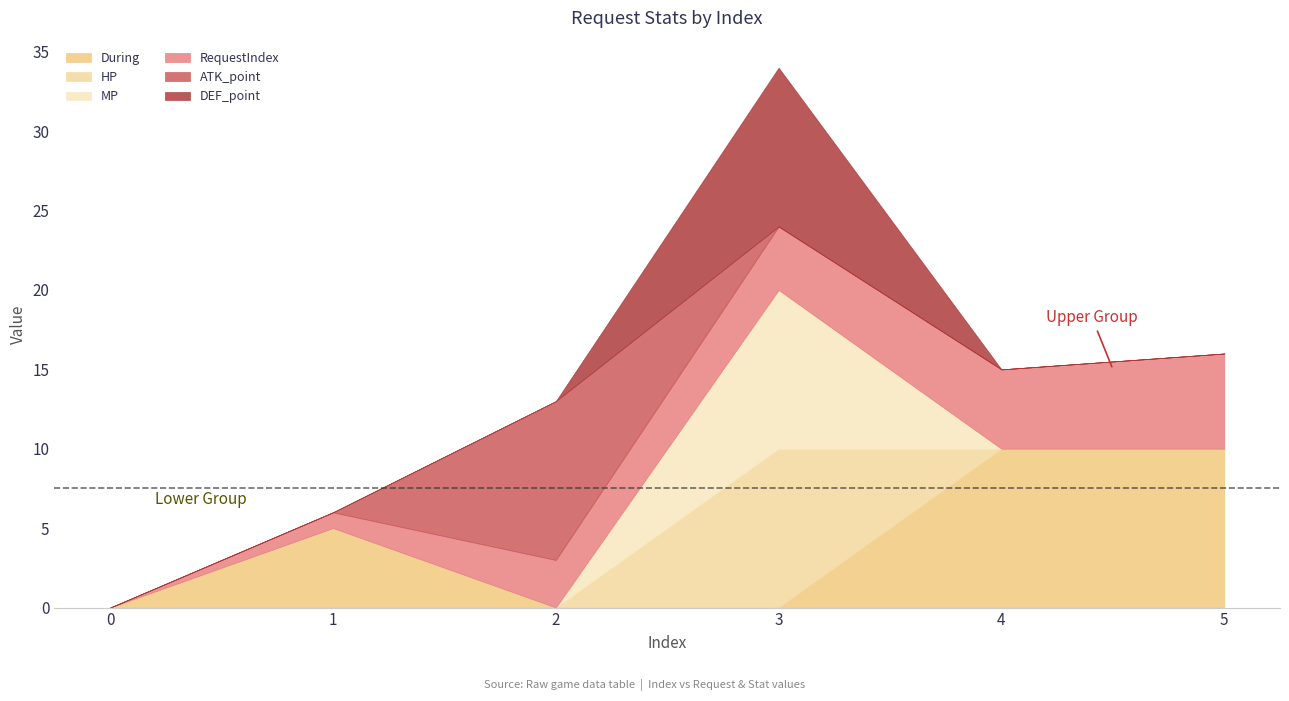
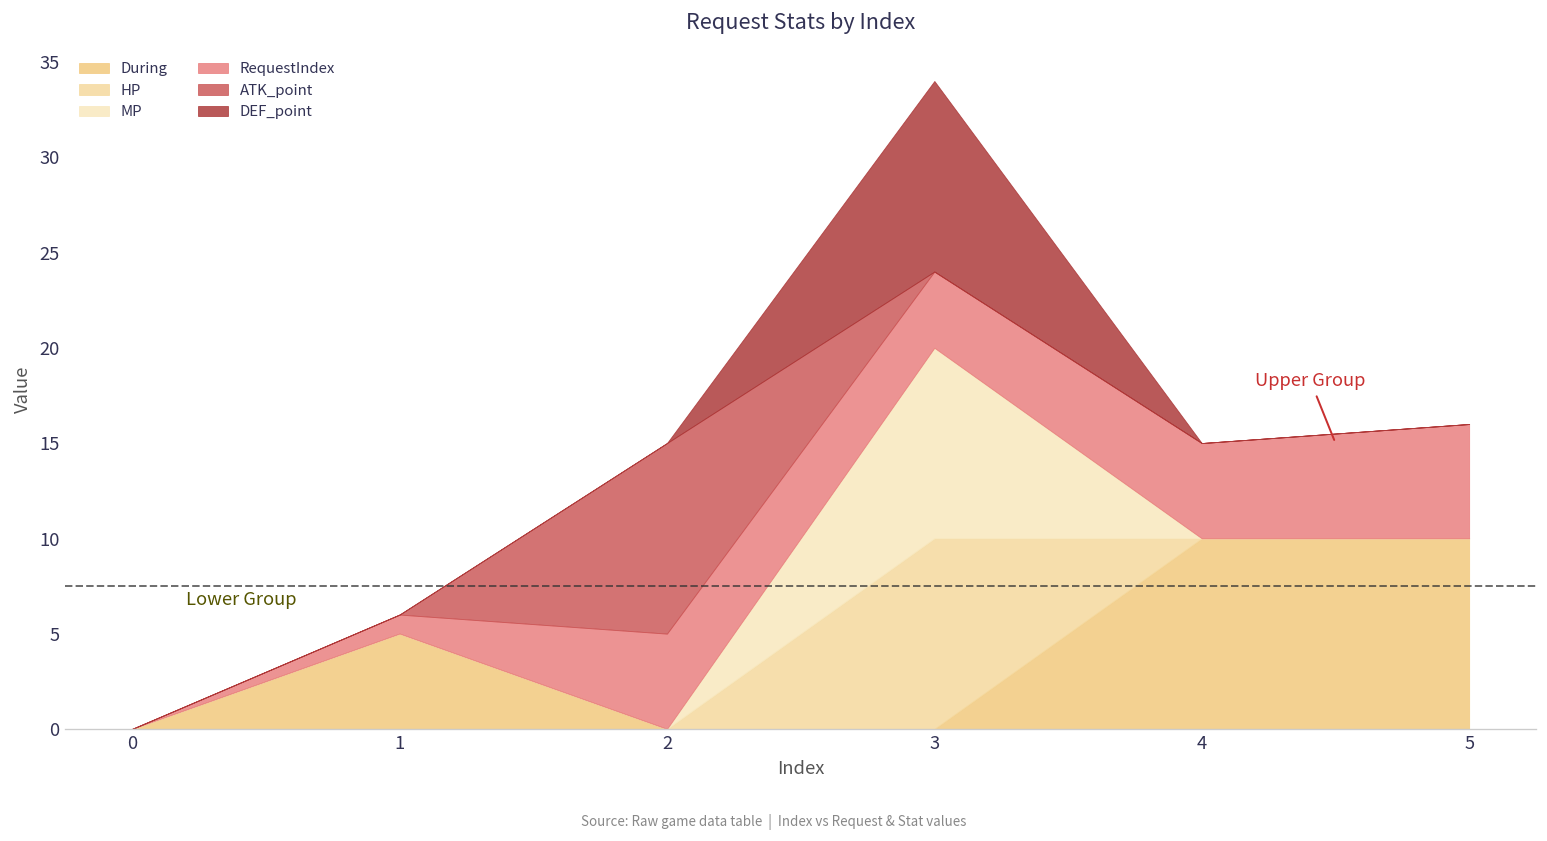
RequestIndex, 2: 3 -> 5
